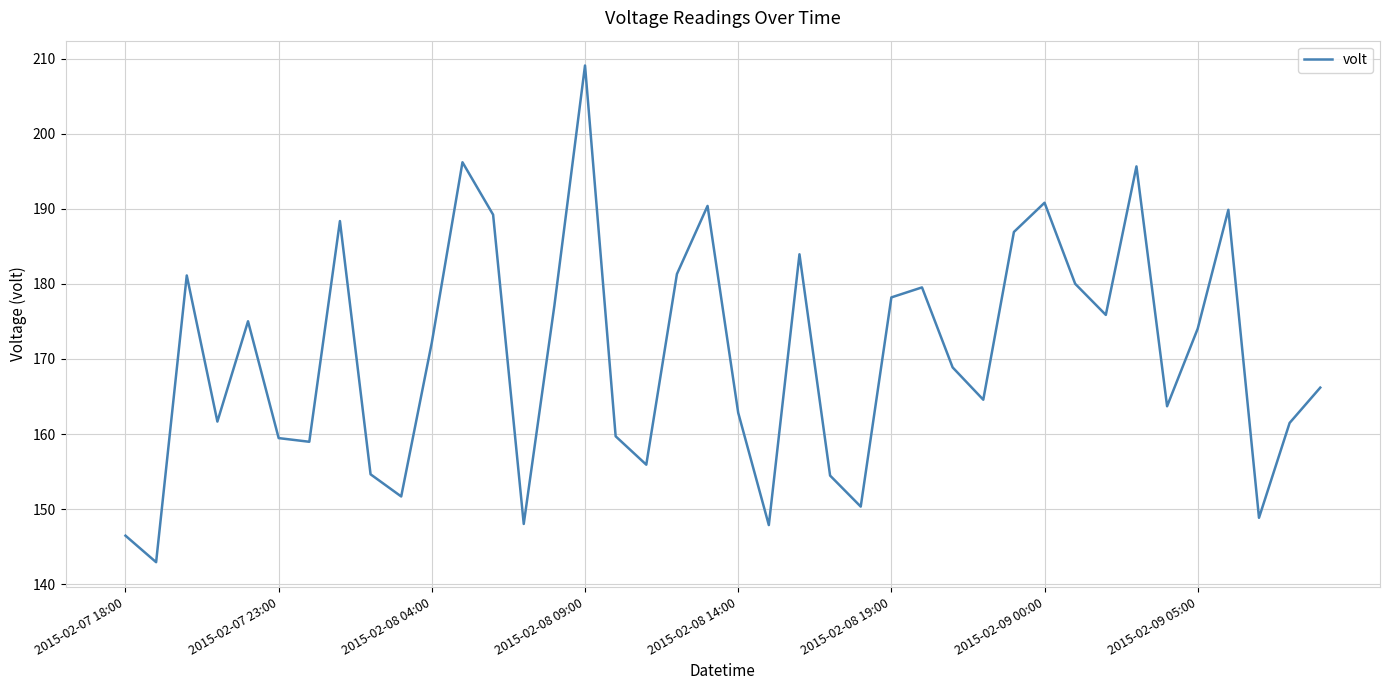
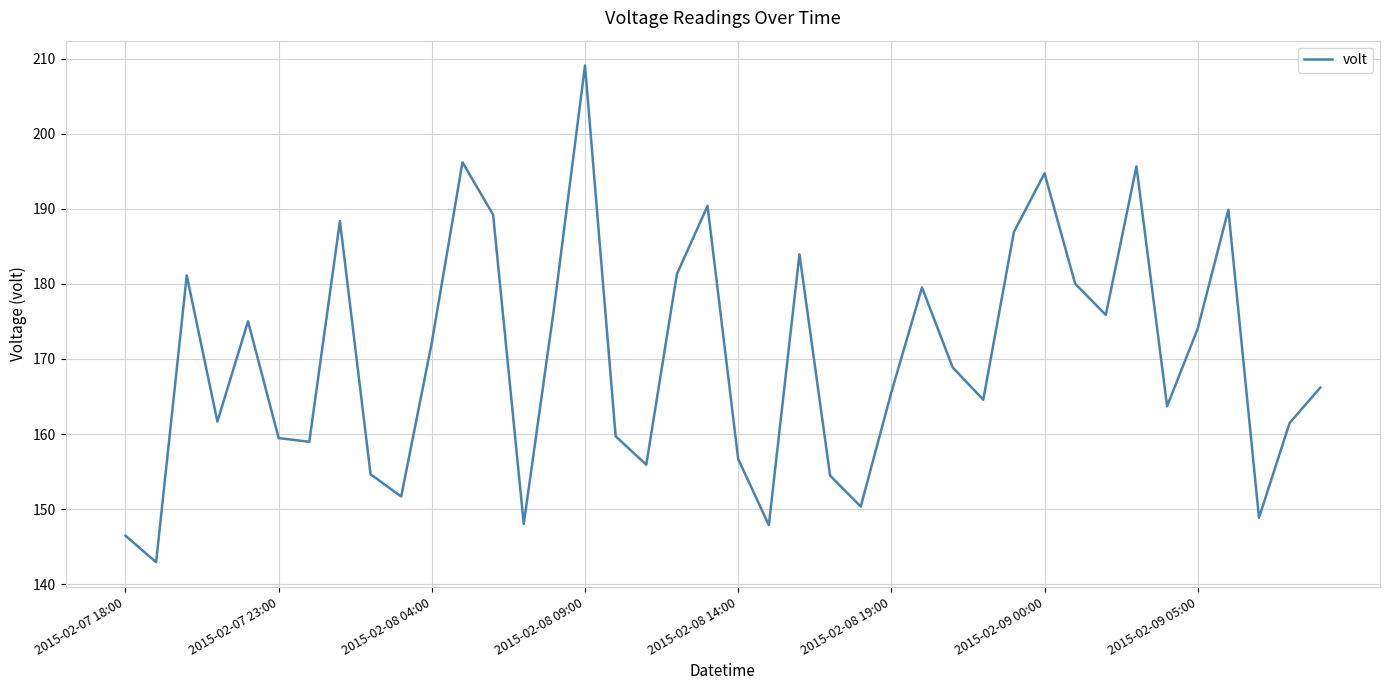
2015-02-08 14:00: 163 -> 157
2015-02-08 19:00: 178 -> 166
2015-02-09 00:00: 191 -> 195
